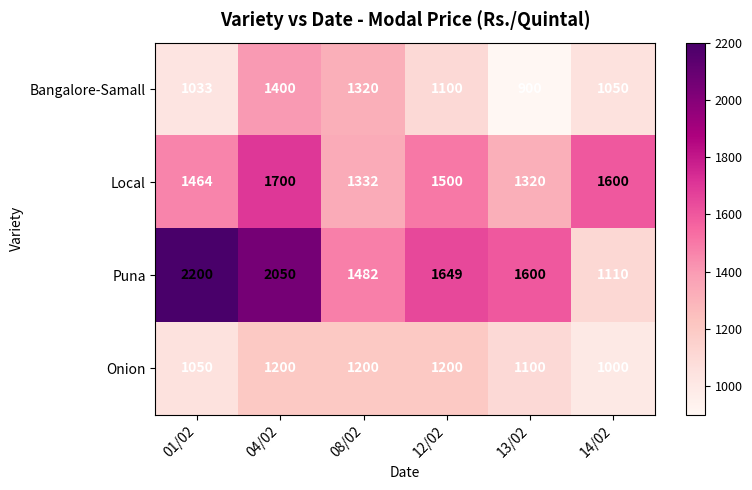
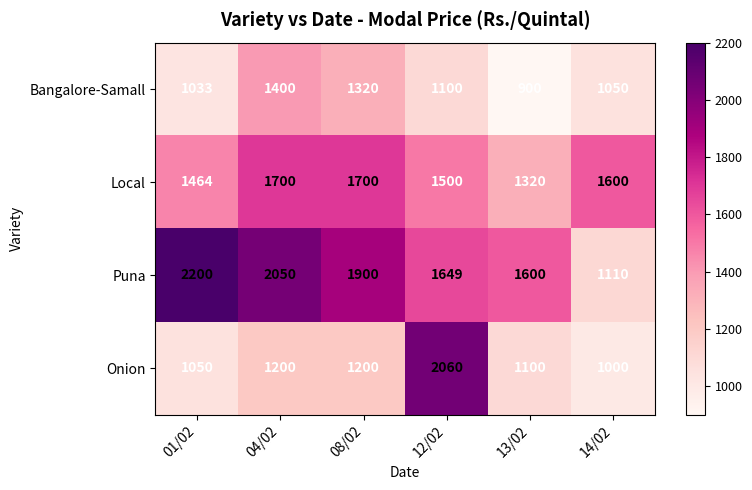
Local, 08/02: 1332 -> 1700
Puna, 08/02: 1482 -> 1900
Onion, 12/02: 1200 -> 2060
